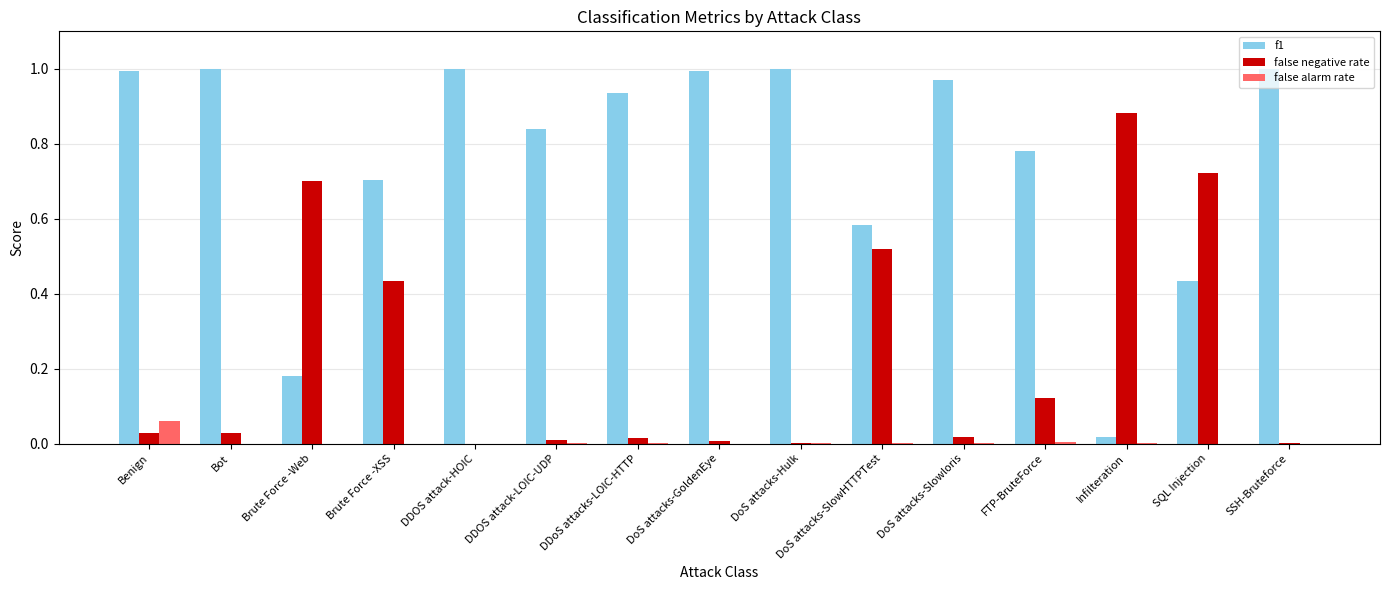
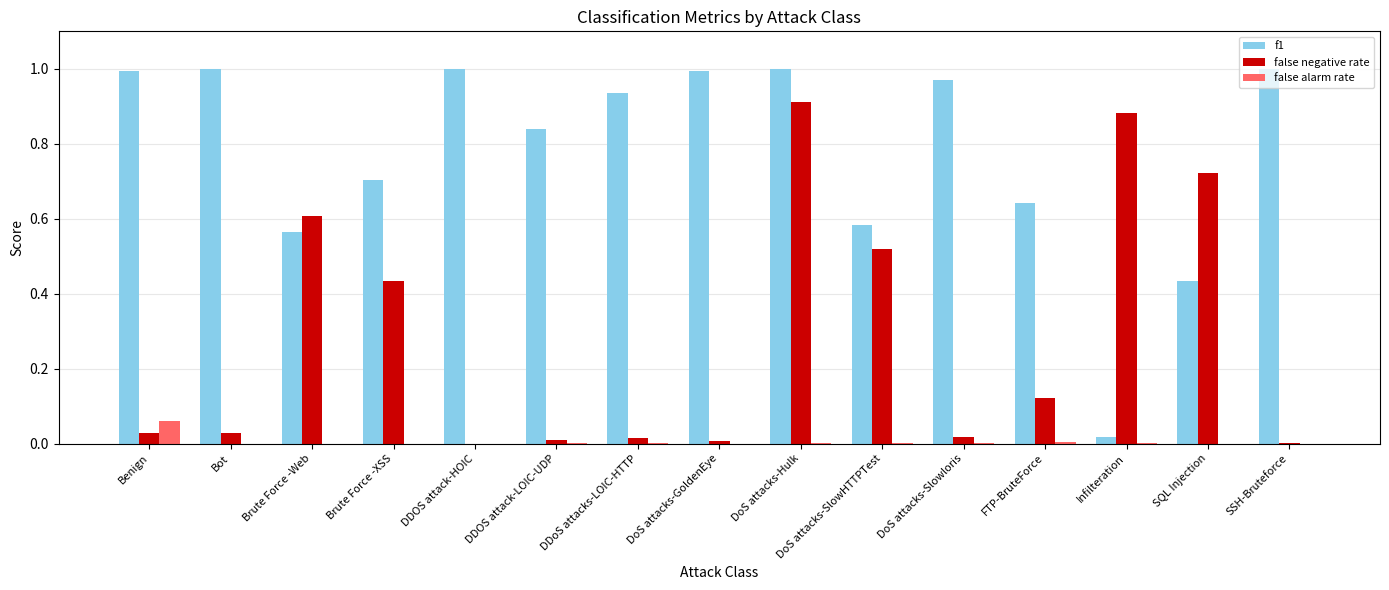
f1, Brute Force -Web: 0.18 -> 0.56
false negative rate, Brute Force -Web: 0.70 -> 0.61
false negative rate, DoS attacks-Hulk: 0.00 -> 0.91
f1, FTP-BruteForce: 0.78 -> 0.64
